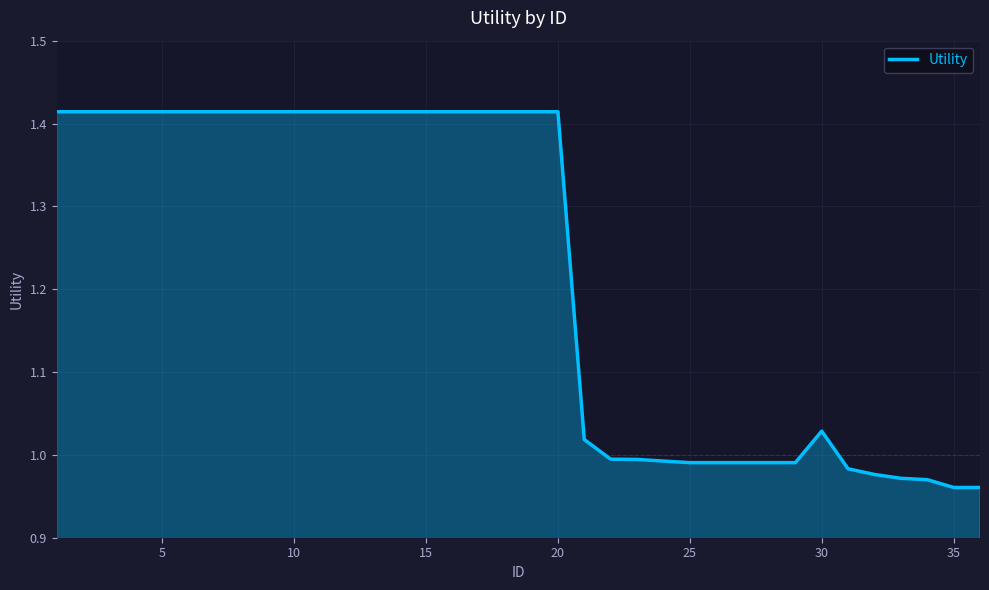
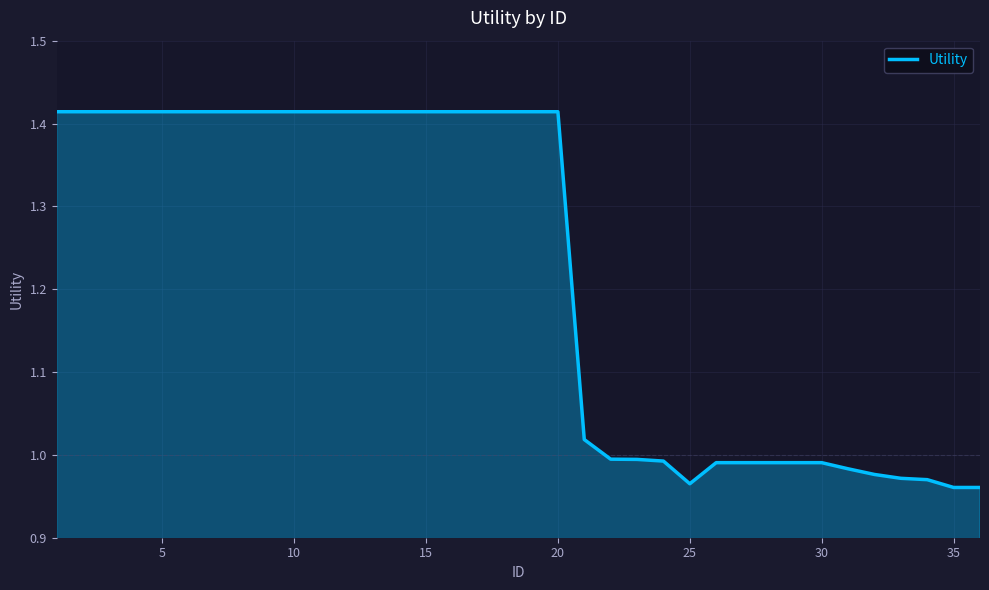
25: 0.99 -> 0.97
30: 1.03 -> 0.99
